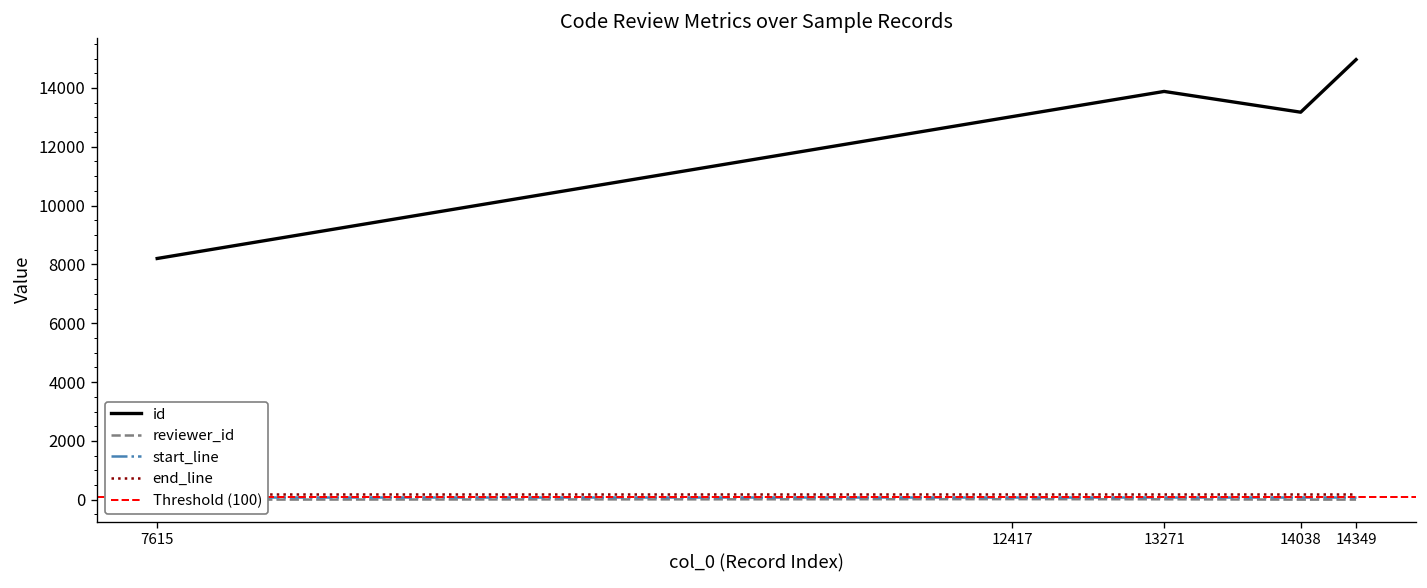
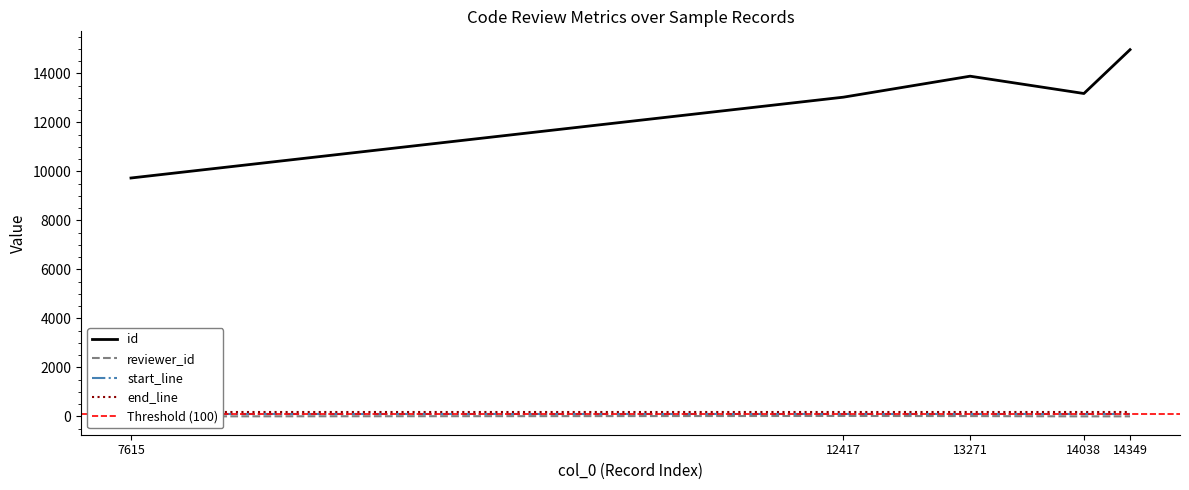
id, 7615: 8200 -> 9700
